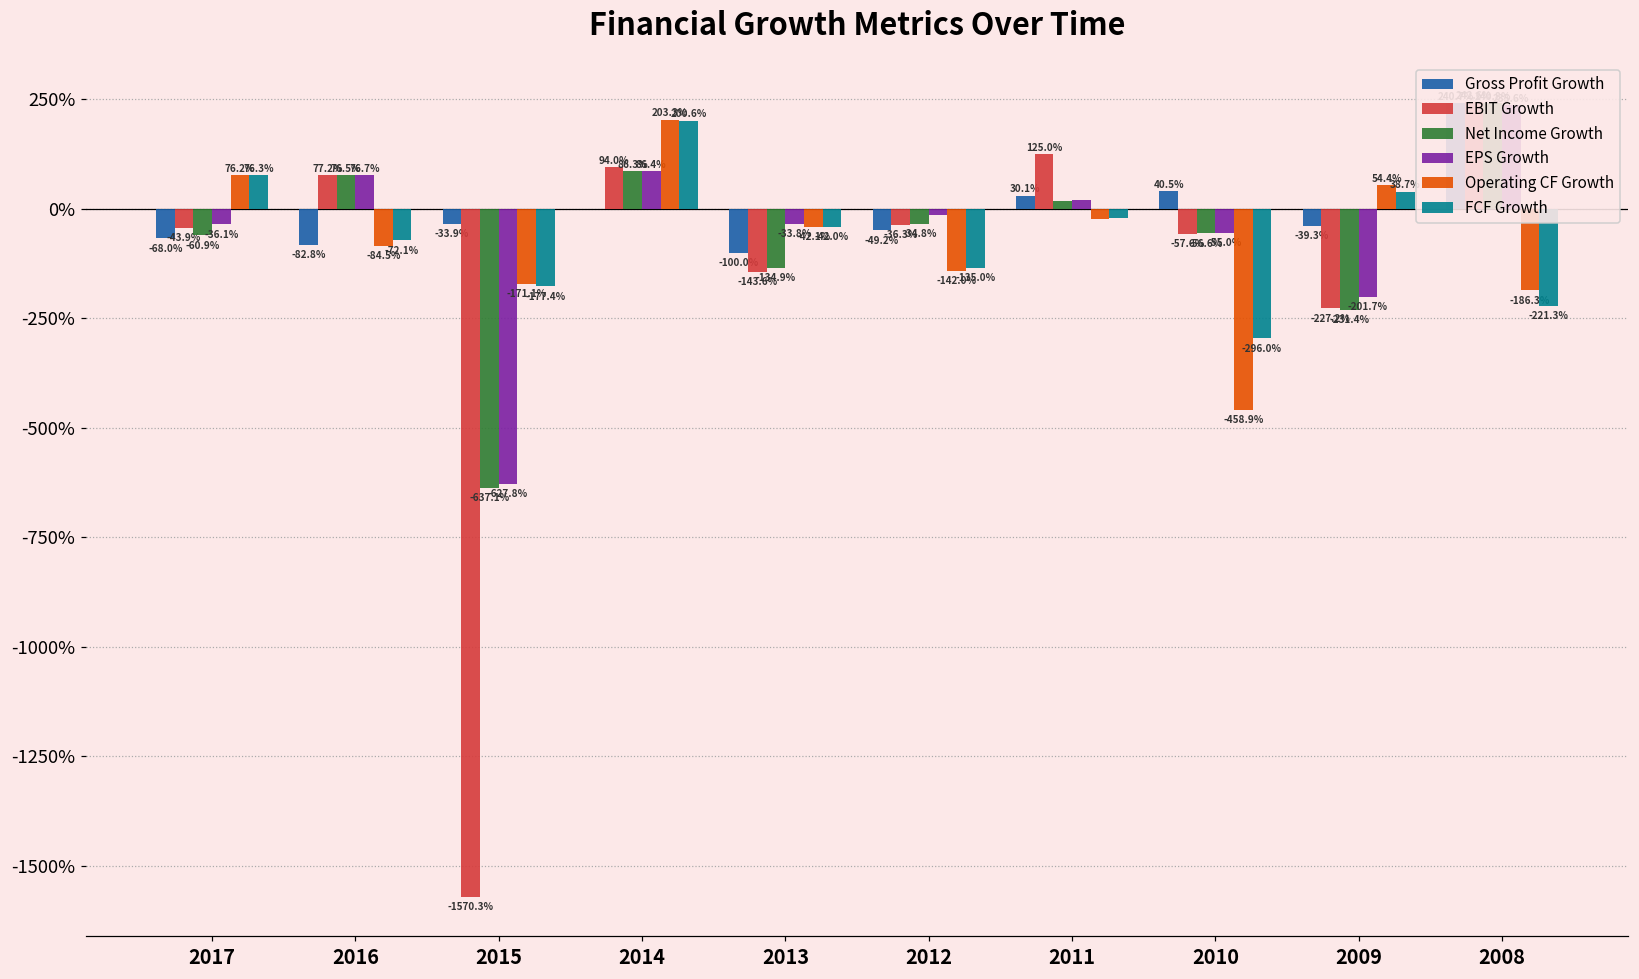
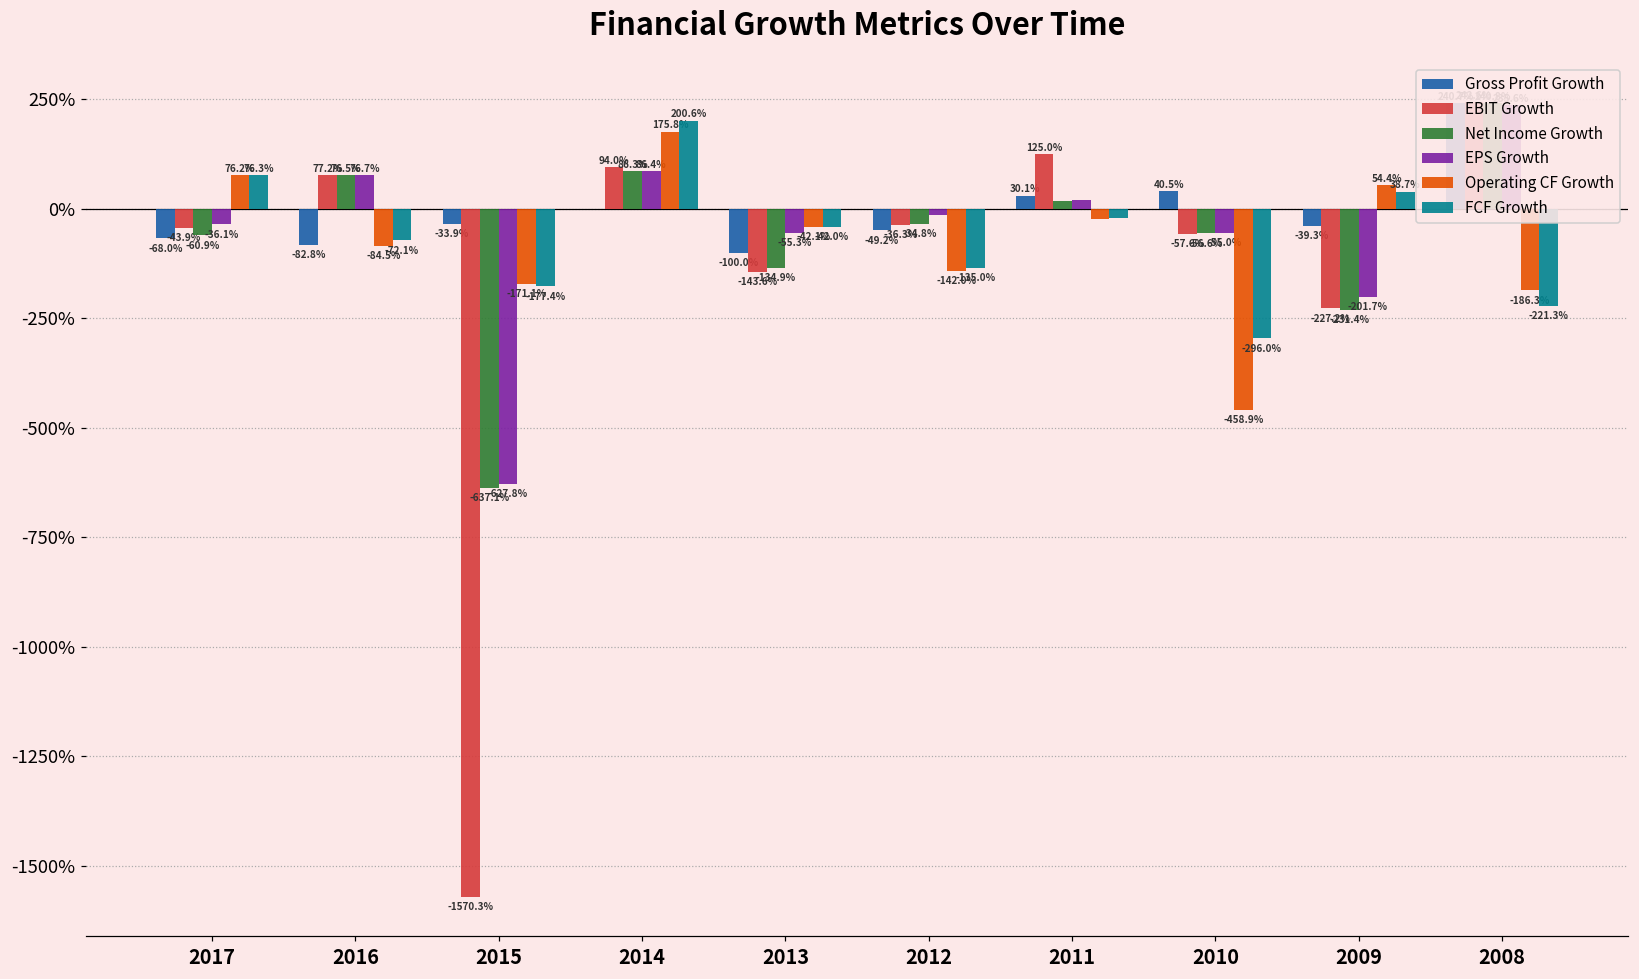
Operating CF Growth, 2014: 203.3% -> 175.8%
EPS Growth, 2013: -33.8% -> -55.3%
